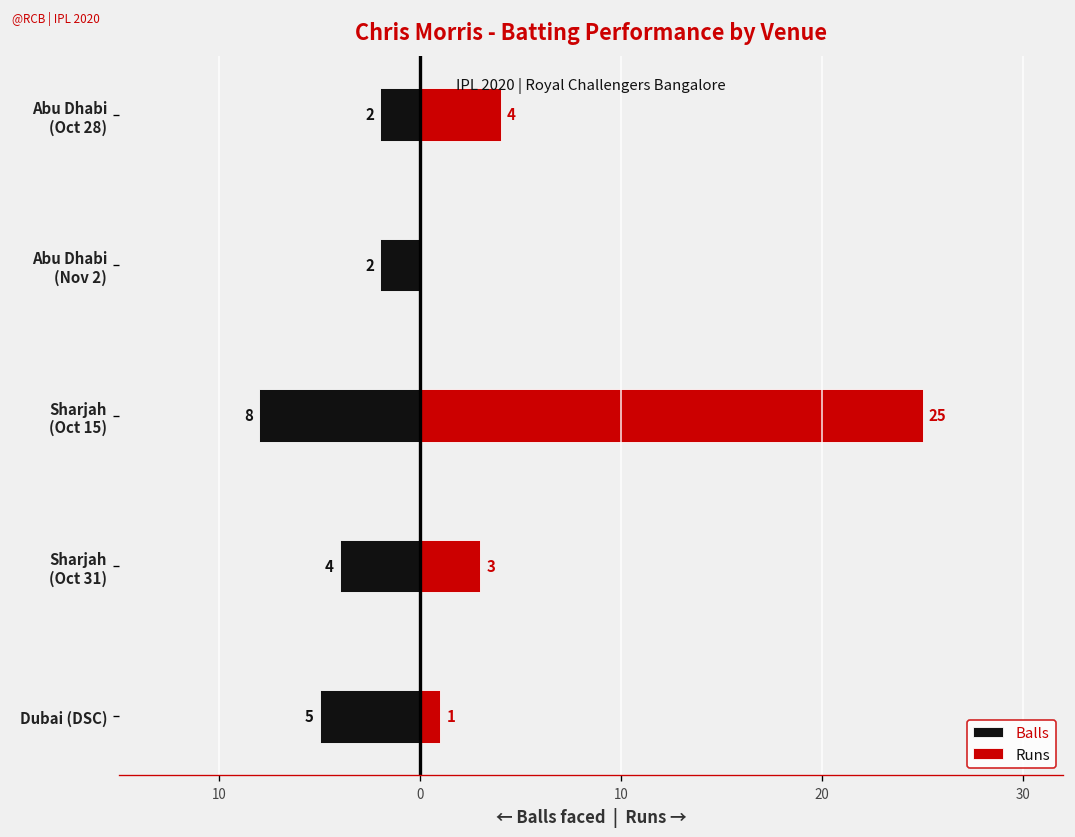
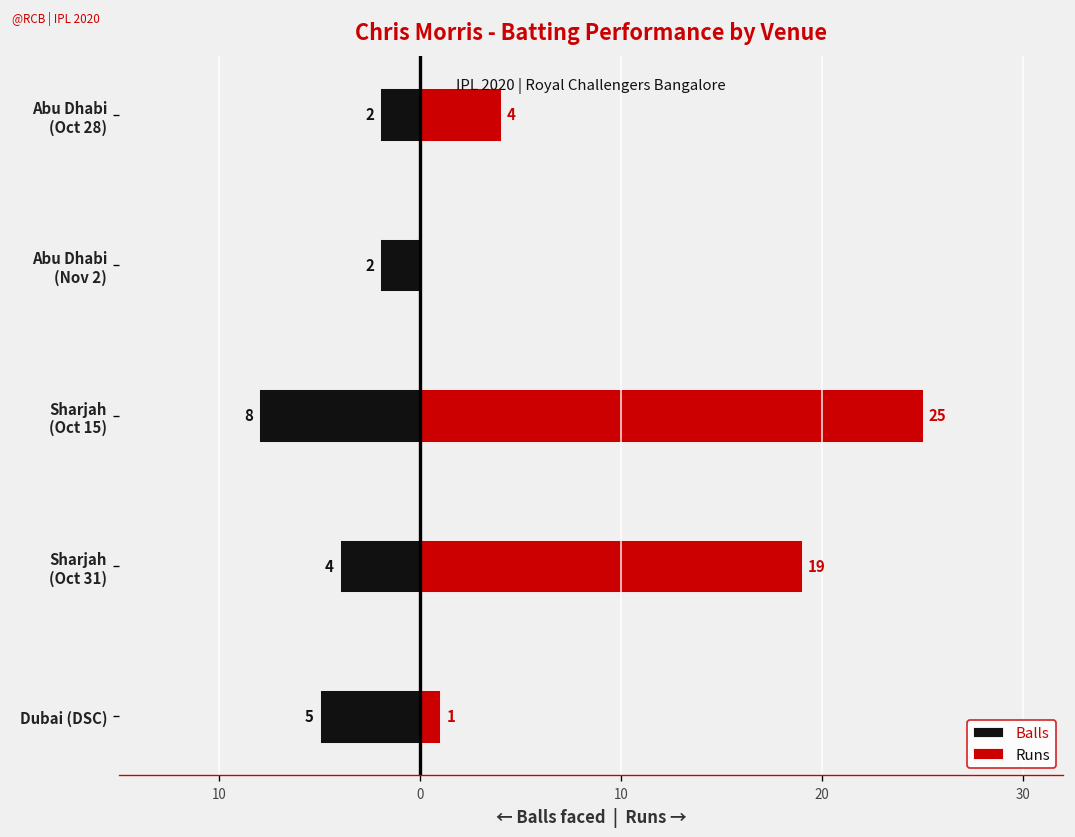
Runs, Sharjah (Oct 31): 3 -> 19
